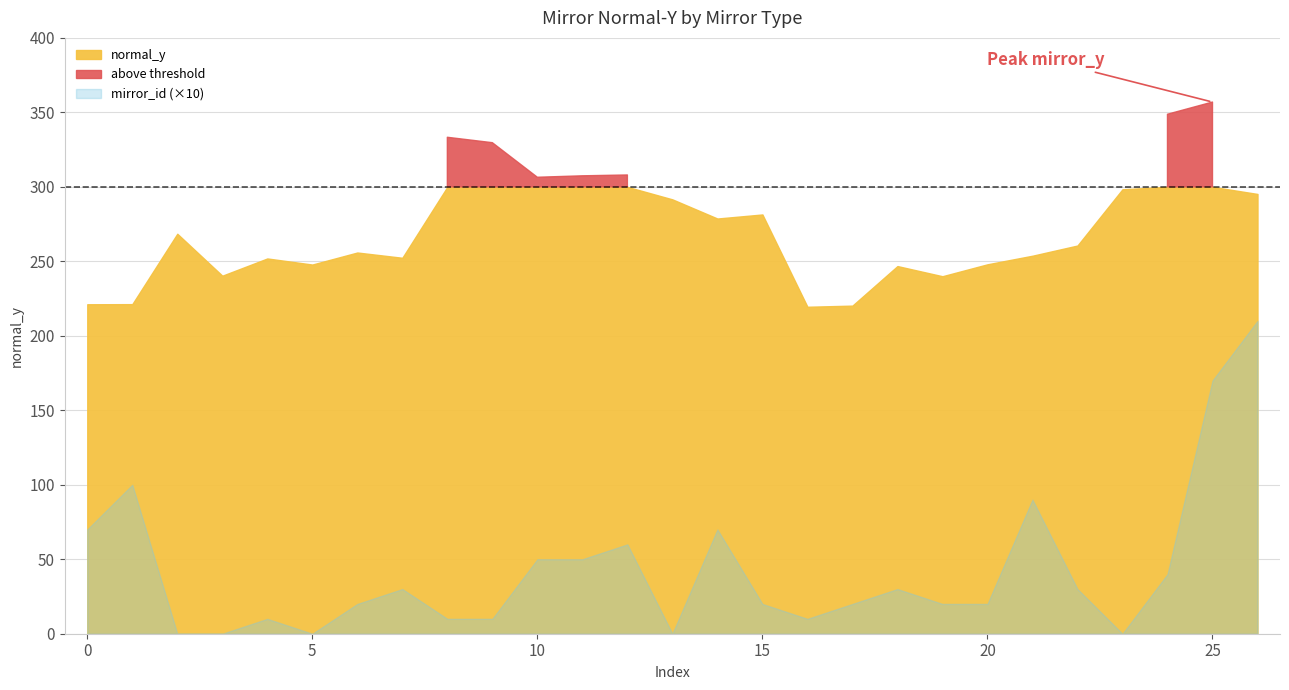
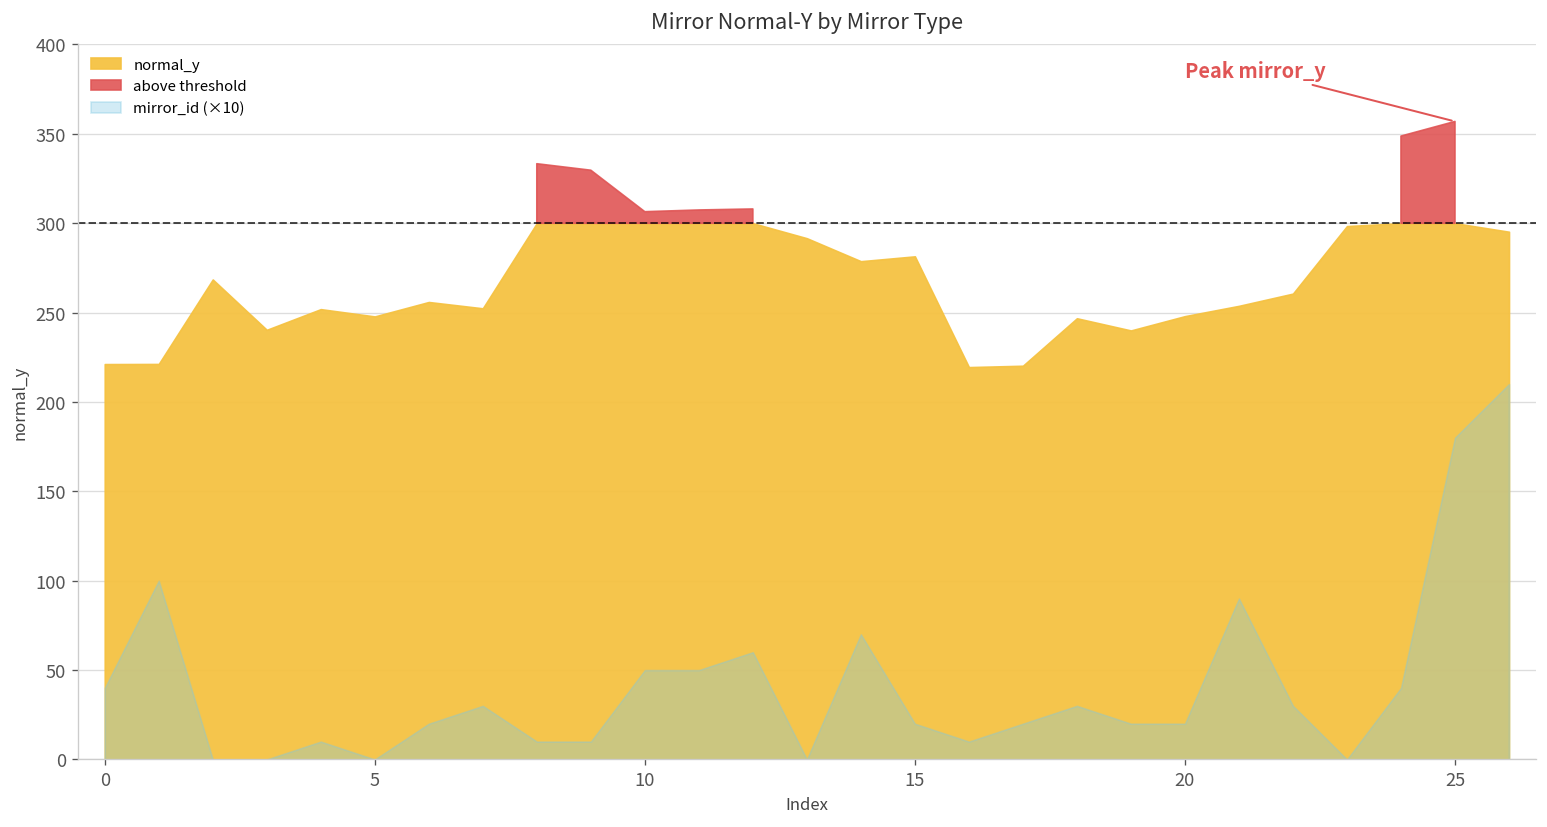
mirror_id (×10), 0: 70 -> 40
mirror_id (×10), 25: 170 -> 180
